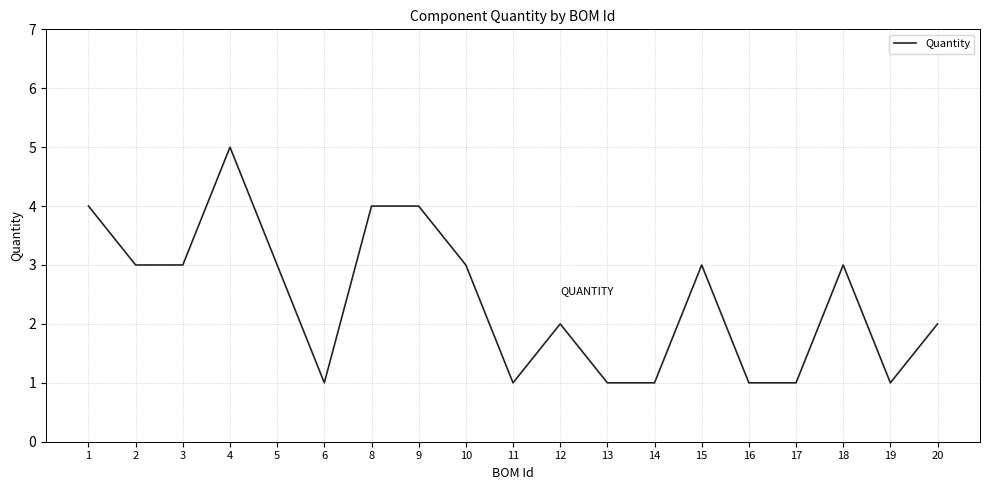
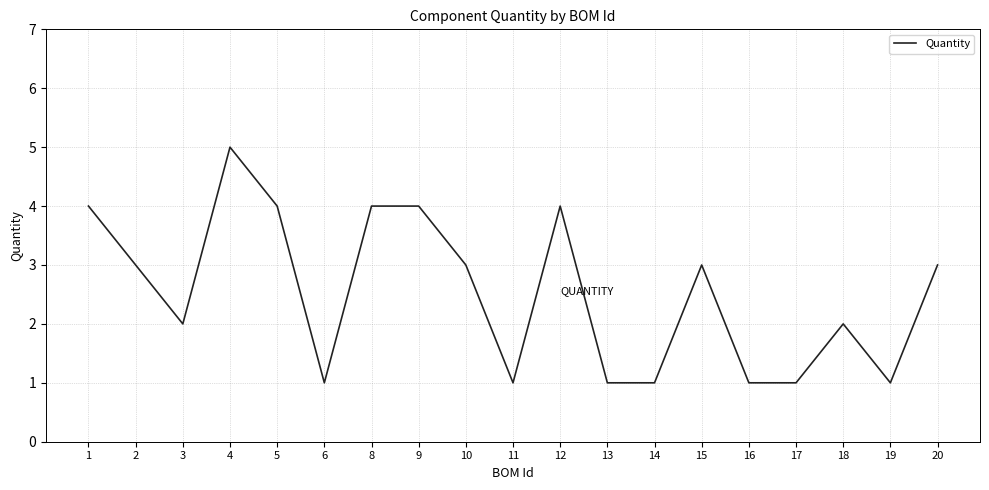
3: 3 -> 2
5: 3 -> 4
12: 2 -> 4
18: 3 -> 2
20: 2 -> 3
